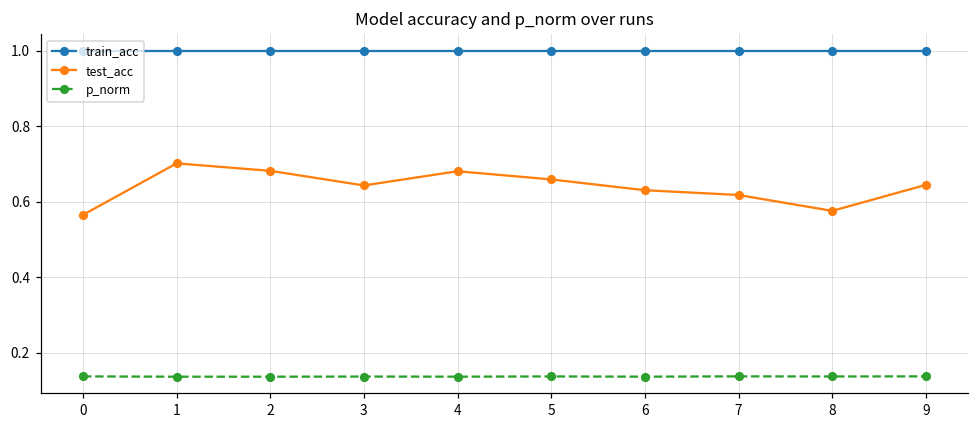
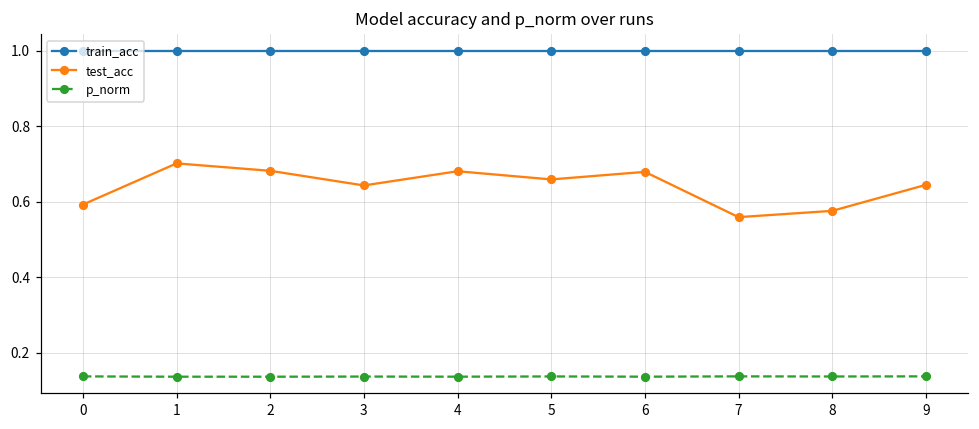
test_acc, 0: 0.57 -> 0.59
test_acc, 6: 0.63 -> 0.68
test_acc, 7: 0.62 -> 0.56
